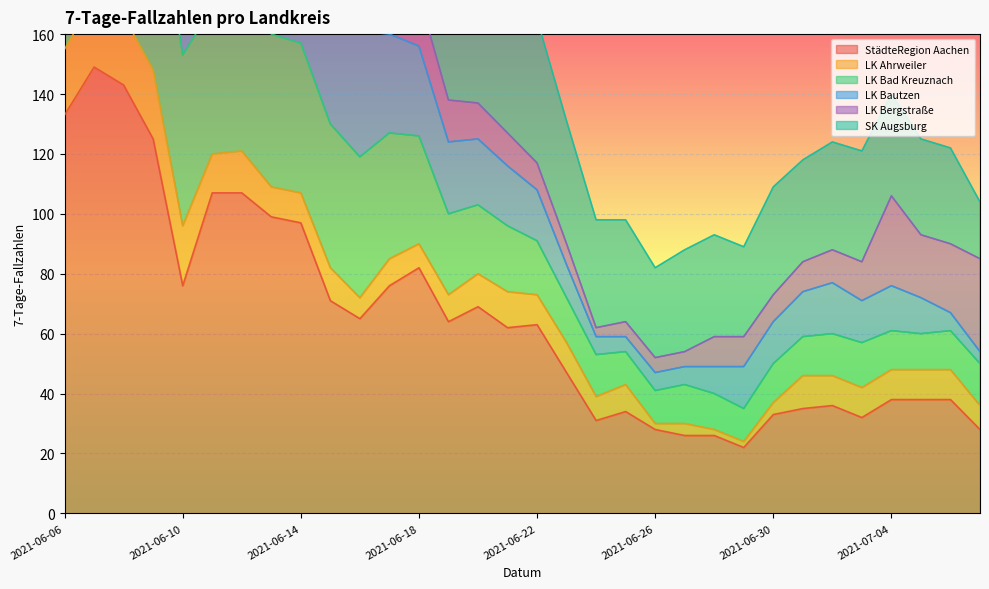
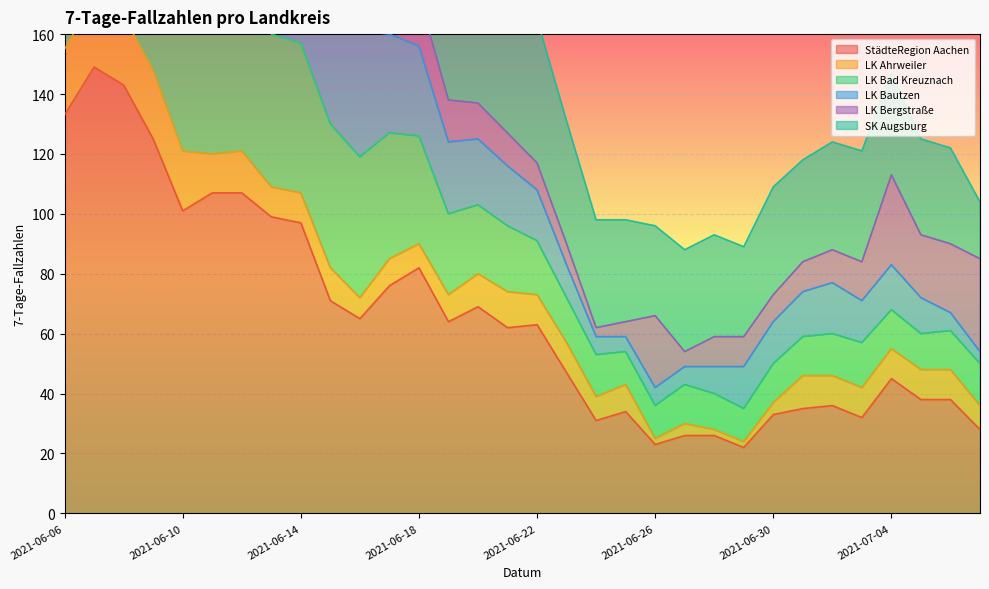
StädteRegion Aachen, 2021-06-10: 76 -> 101
StädteRegion Aachen, 2021-06-26: 28 -> 23
LK Bergstraße, 2021-06-26: 5 -> 24
StädteRegion Aachen, 2021-07-04: 38 -> 45
